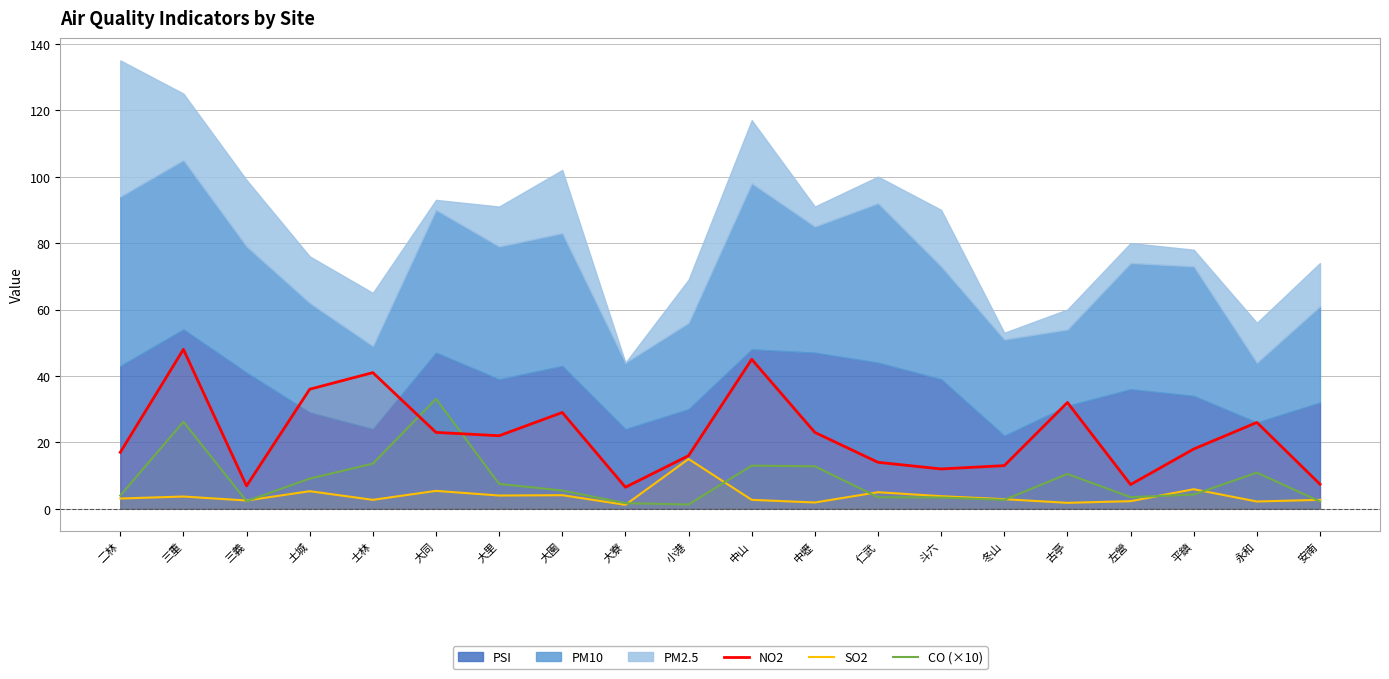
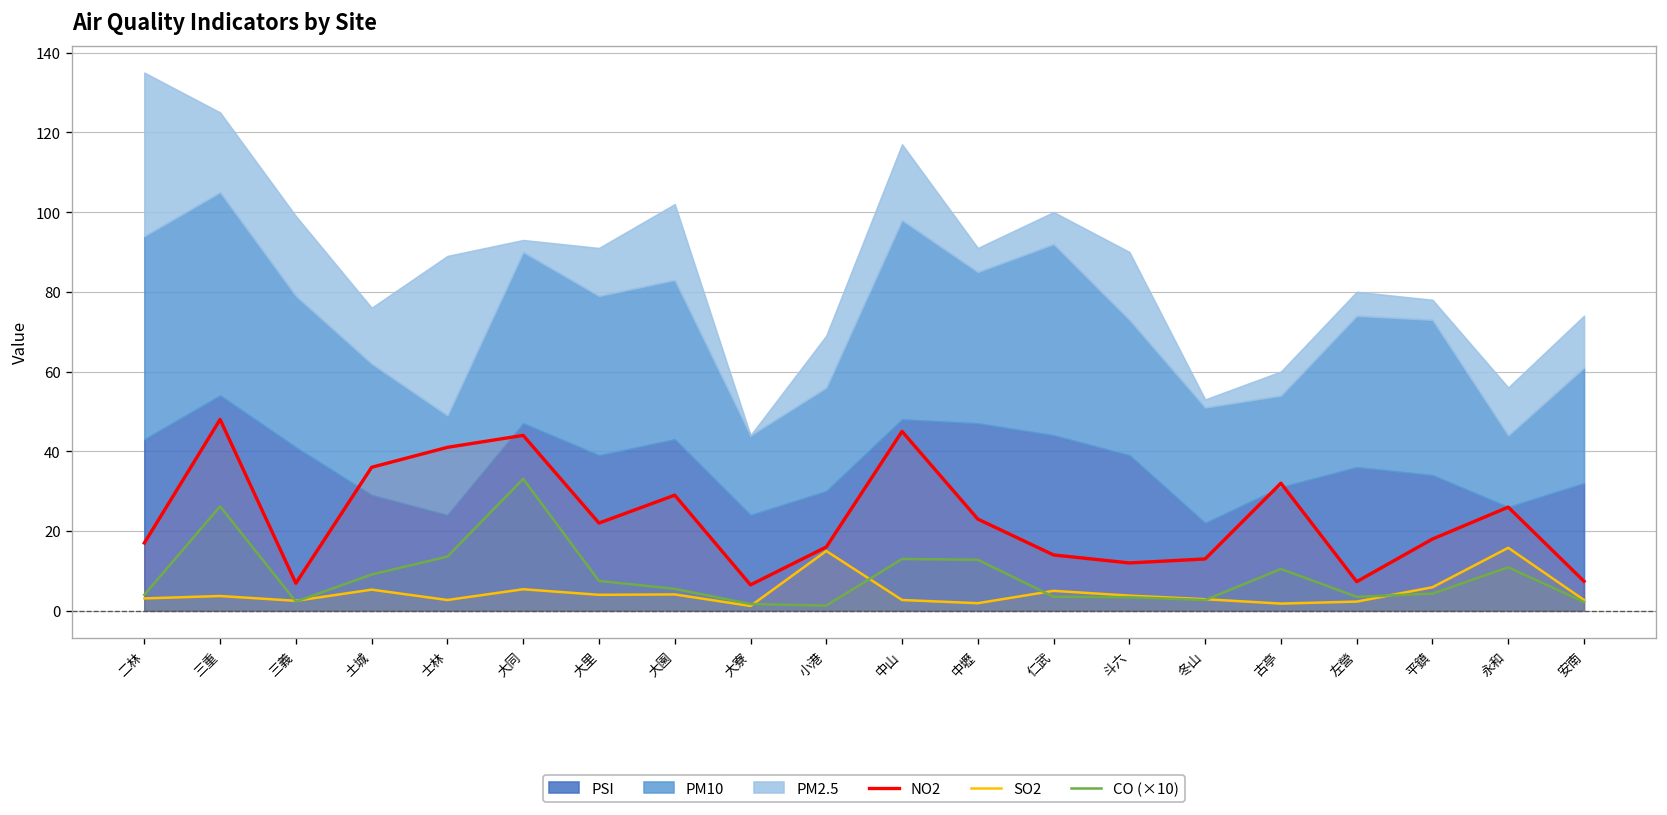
PM2.5, 士林: 16 -> 40
NO2, 大同: 23 -> 44
SO2, 永和: 2 -> 16
